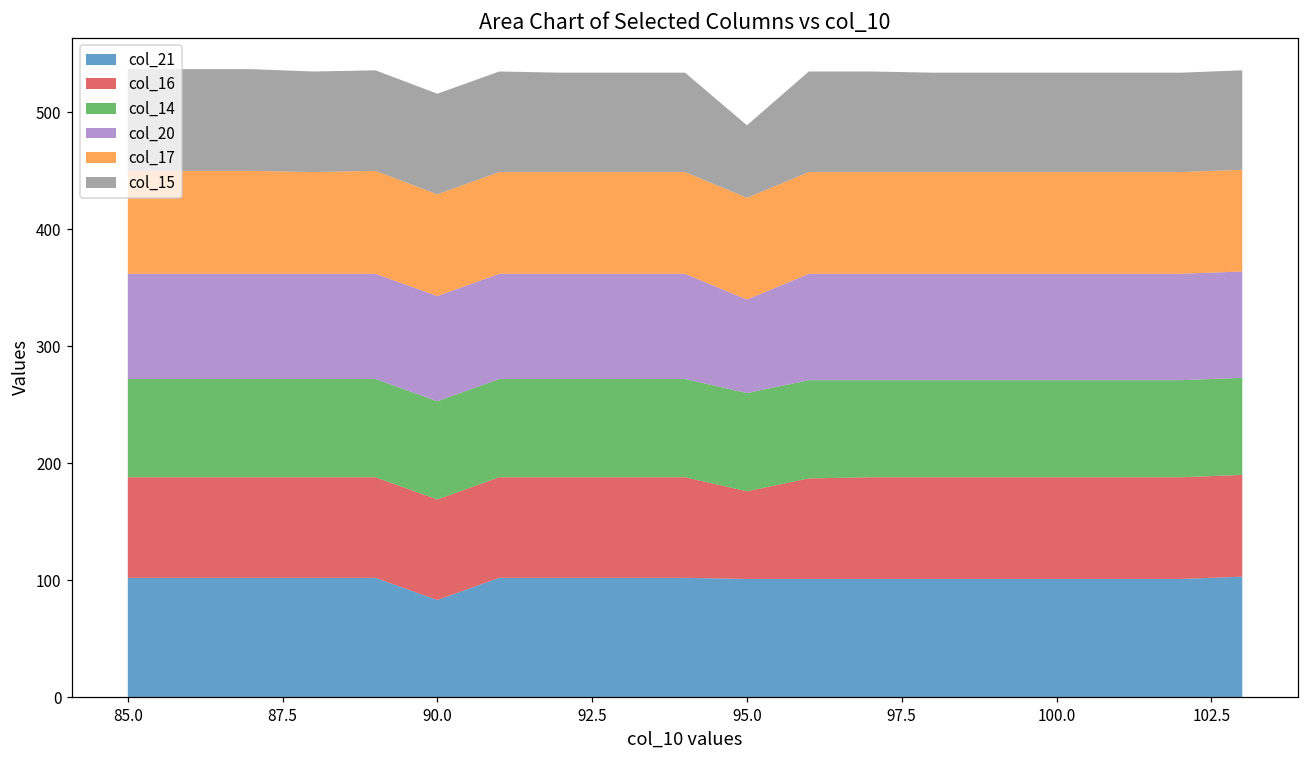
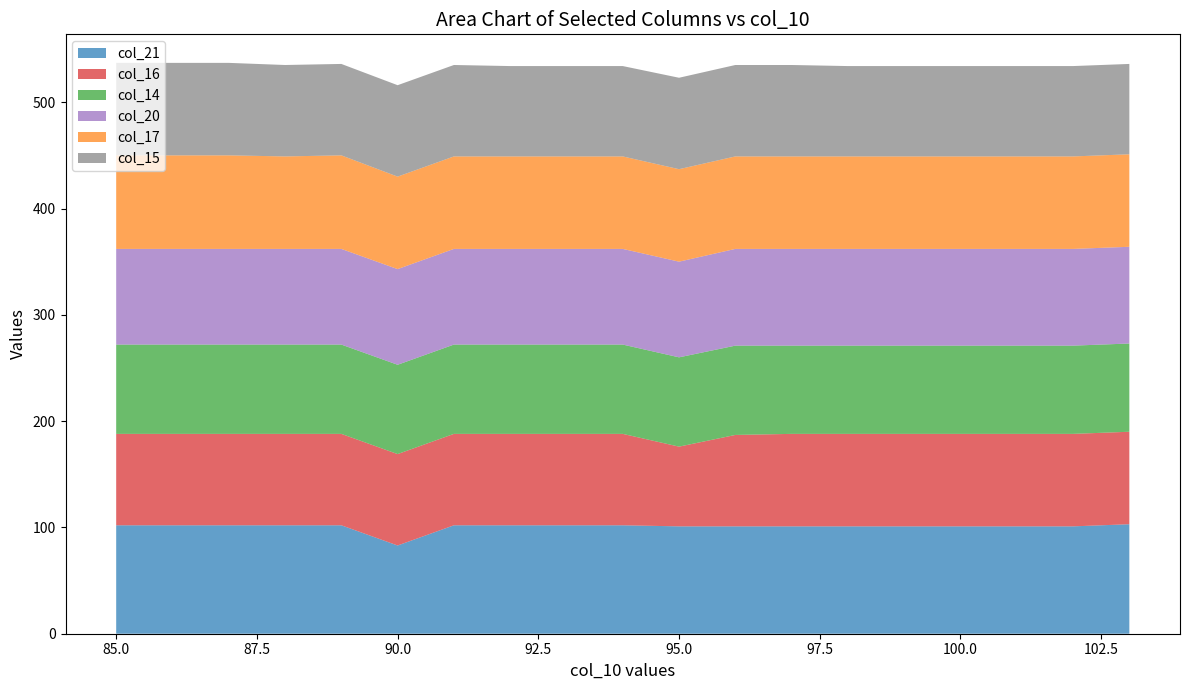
col_20, 95.0: 80 -> 90
col_15, 95.0: 62 -> 86
